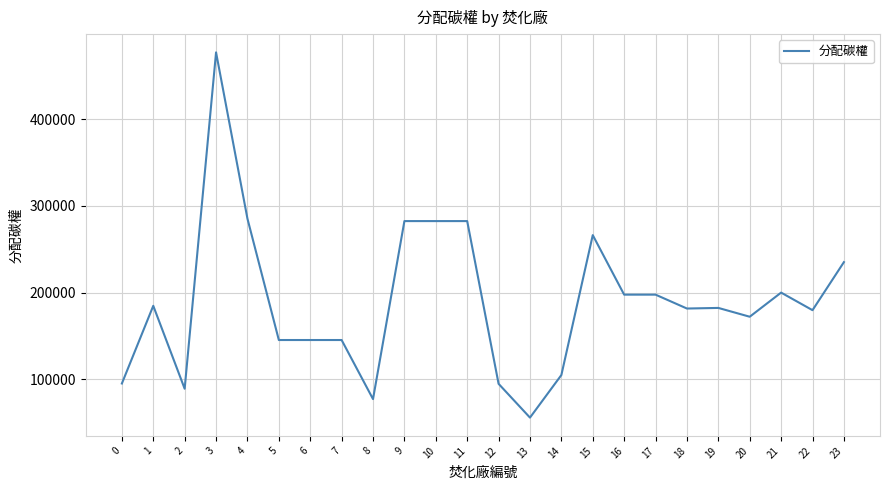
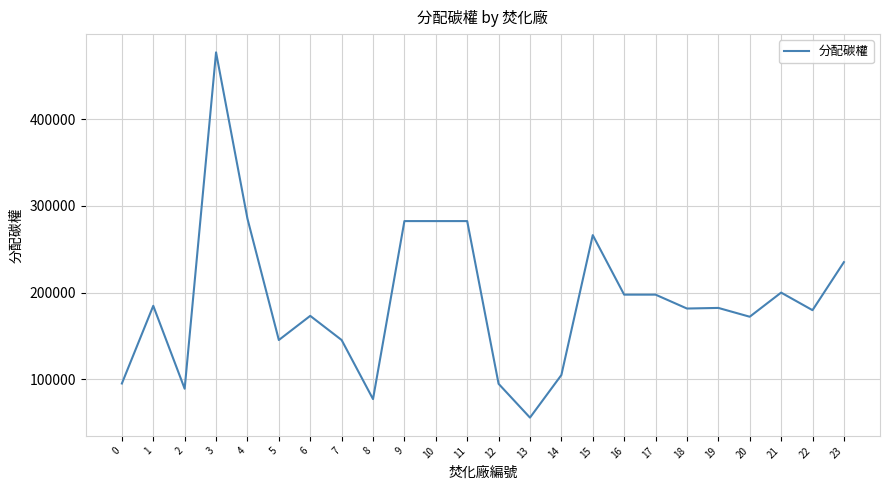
6: 150000 -> 170000
